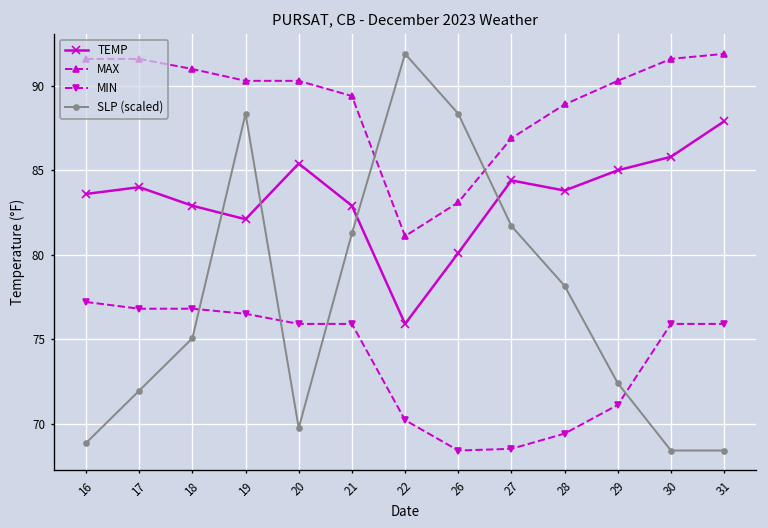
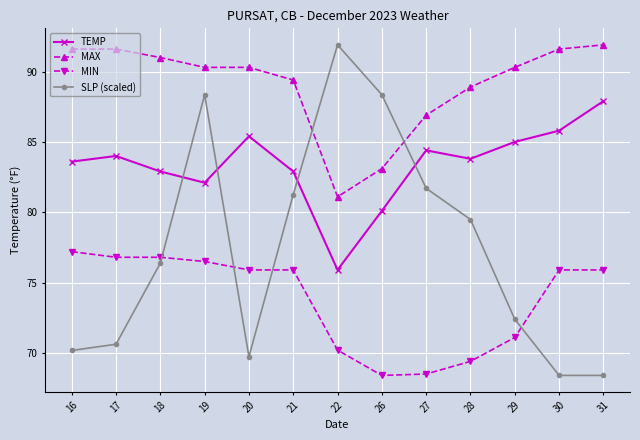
SLP (scaled), 16: 68.8 -> 70.2
SLP (scaled), 17: 71.9 -> 70.6
SLP (scaled), 18: 75.1 -> 76.4
SLP (scaled), 28: 78.2 -> 79.5
